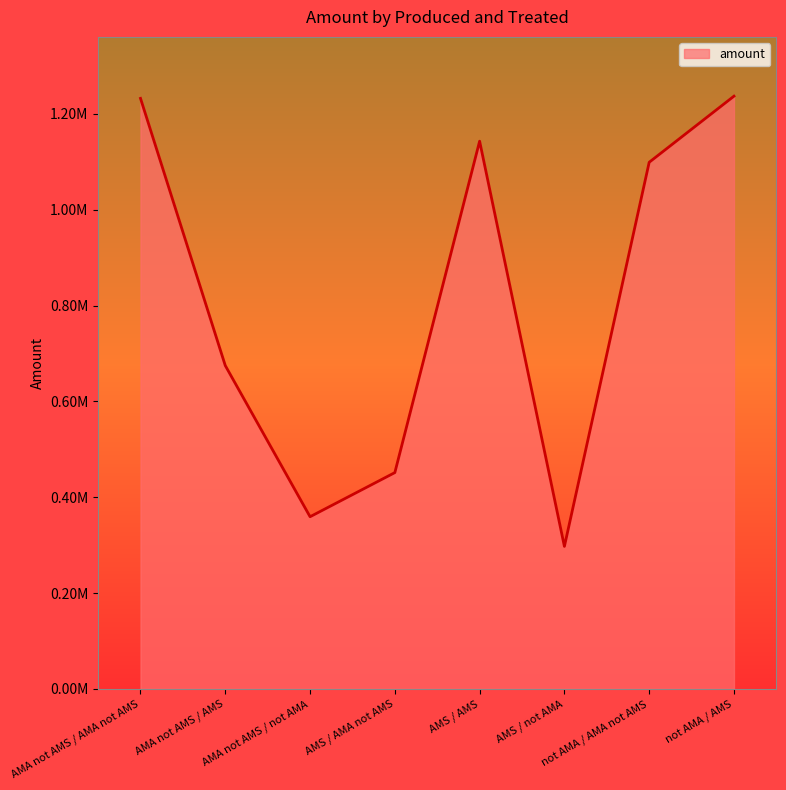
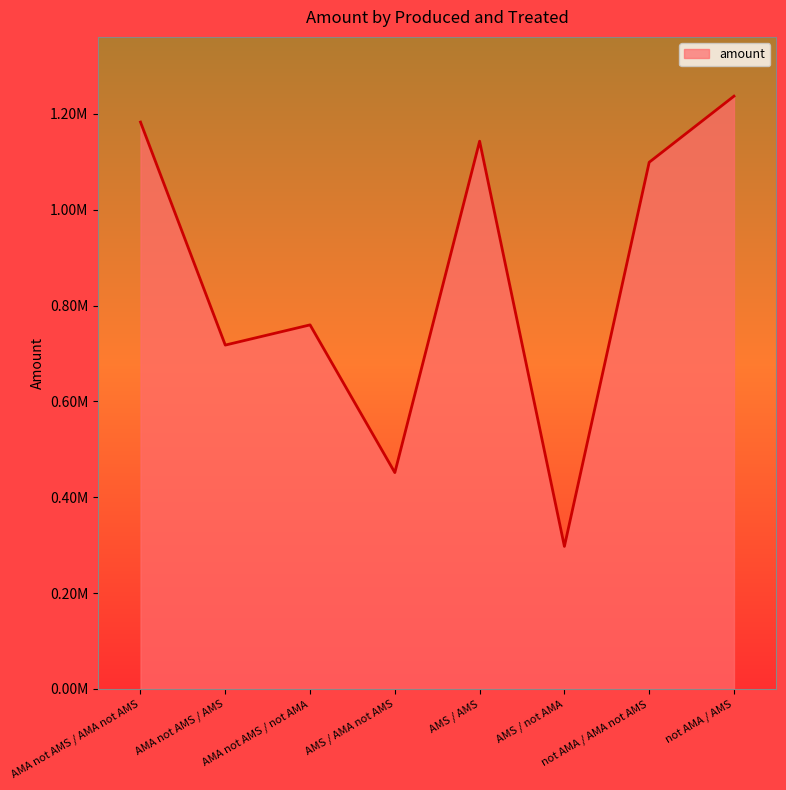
AMA not AMS / AMA not AMS: 1230000 -> 1180000
AMA not AMS / AMS: 670000 -> 720000
AMA not AMS / not AMA: 360000 -> 760000
